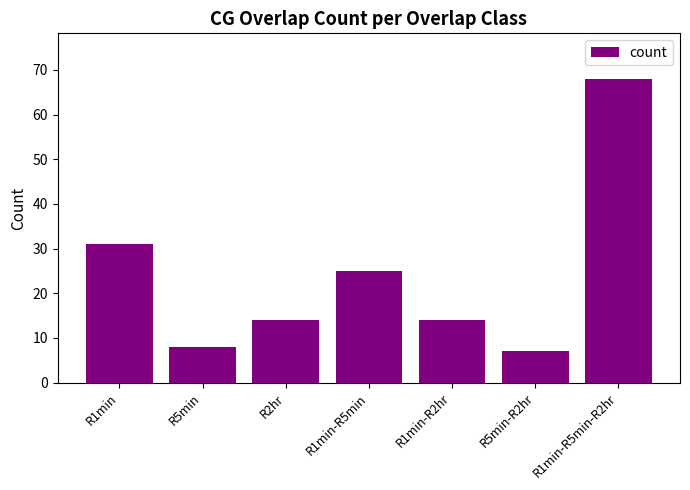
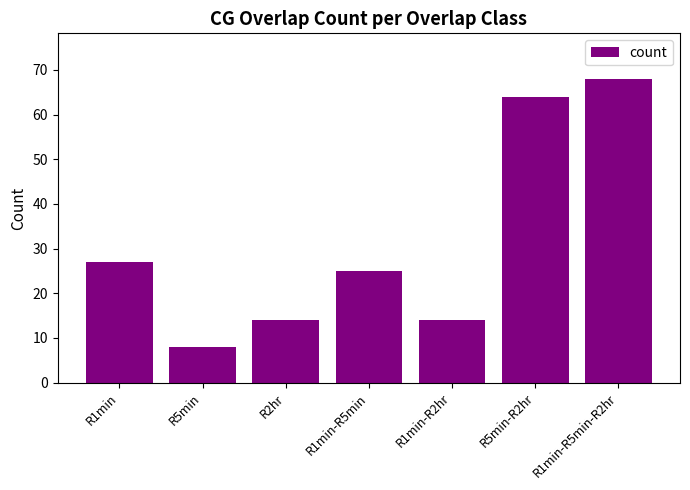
R1min: 31 -> 27
R5min-R2hr: 7 -> 64
